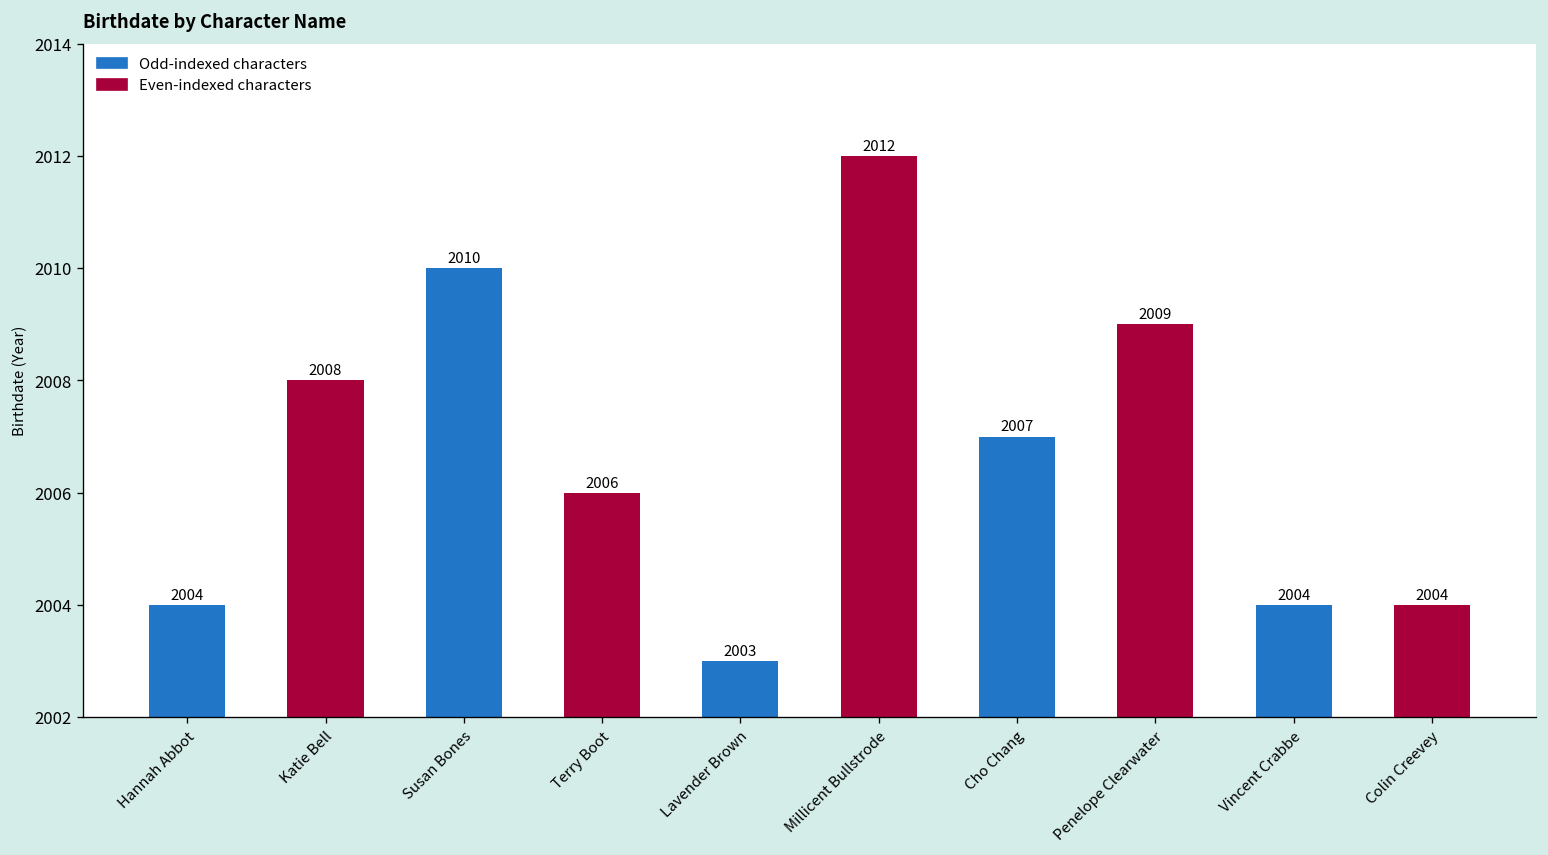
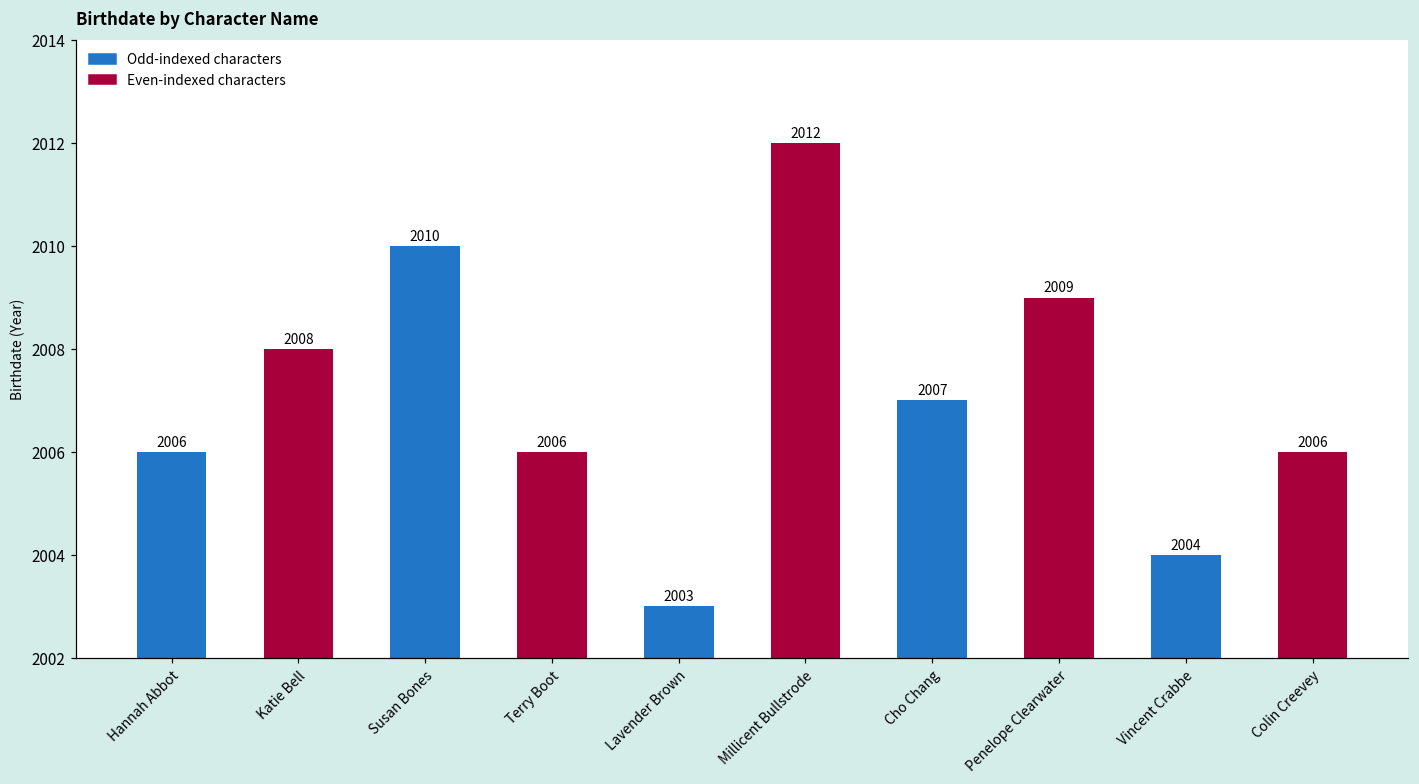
Hannah Abbot: 2004 -> 2006
Colin Creevey: 2004 -> 2006
